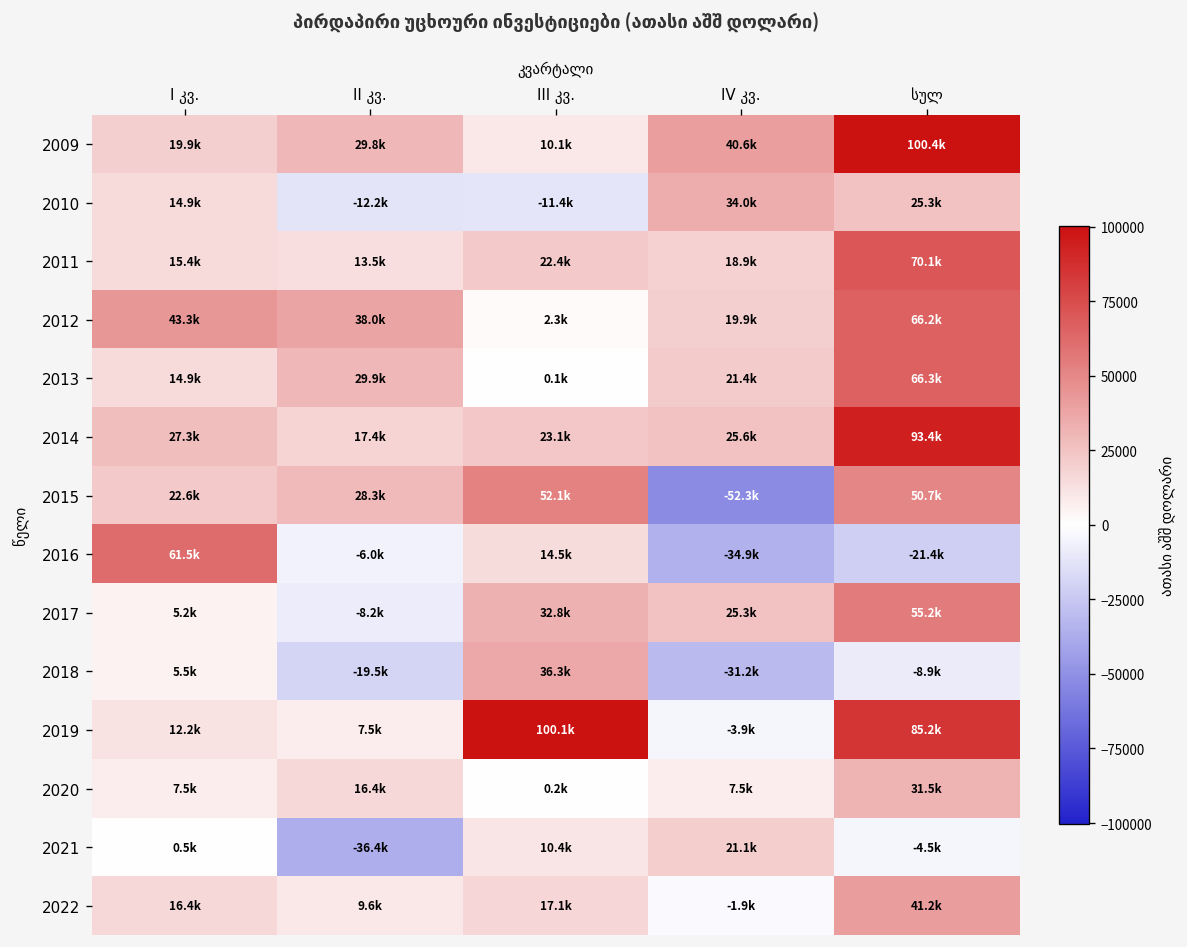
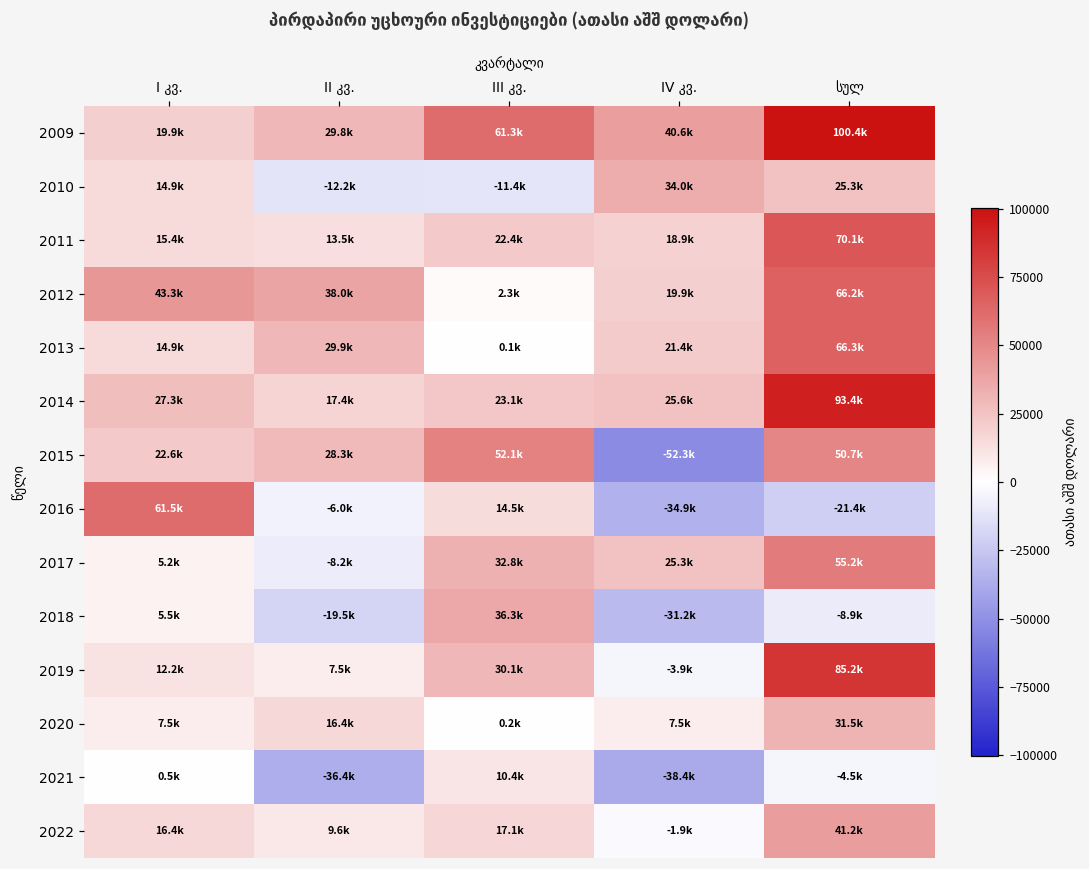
2009, III კვ.: 10.1k -> 61.3k
2019, III კვ.: 100.1k -> 30.1k
2021, IV კვ.: 21.1k -> -38.4k
